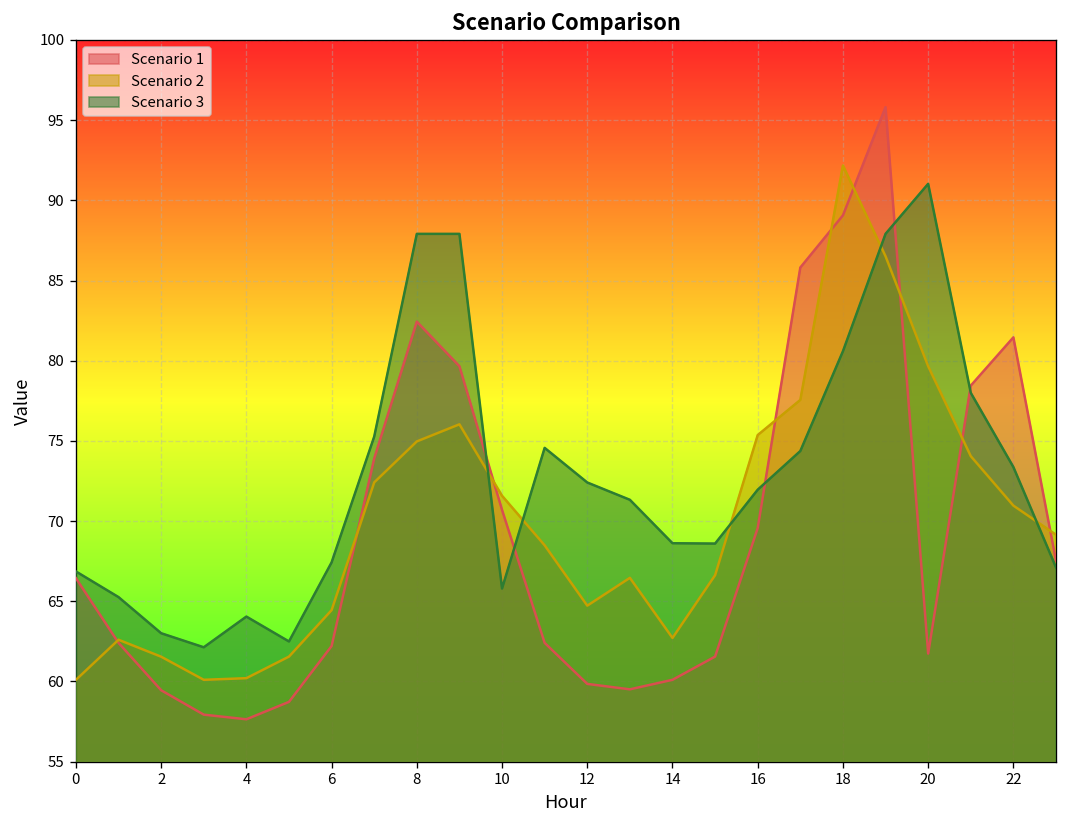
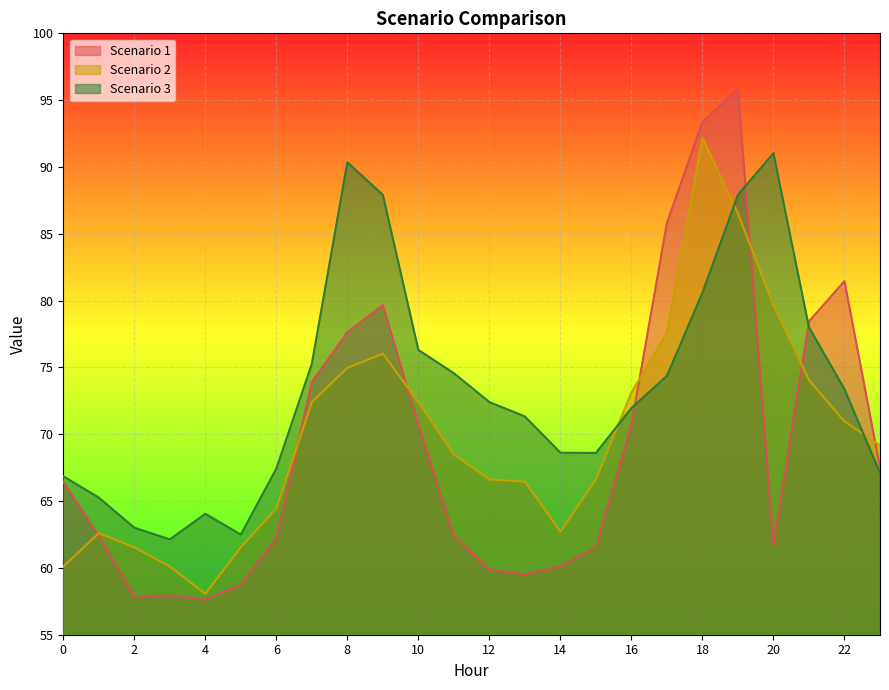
Scenario 1, 2: 59.5 -> 57.9
Scenario 2, 4: 60.2 -> 58.1
Scenario 1, 8: 82.4 -> 77.6
Scenario 3, 8: 87.9 -> 90.3
Scenario 2, 10: 71.6 -> 72.4
Scenario 3, 10: 65.8 -> 76.3
Scenario 2, 12: 64.7 -> 66.6
Scenario 1, 16: 69.6 -> 70.7
Scenario 2, 16: 75.4 -> 73.1
Scenario 1, 18: 89.1 -> 93.4
